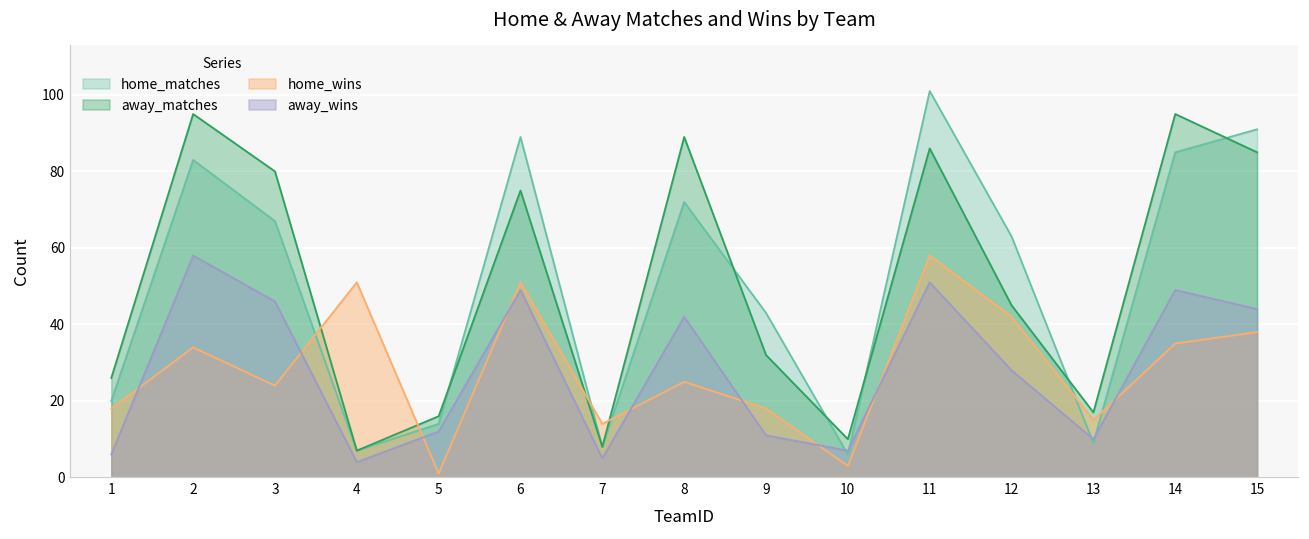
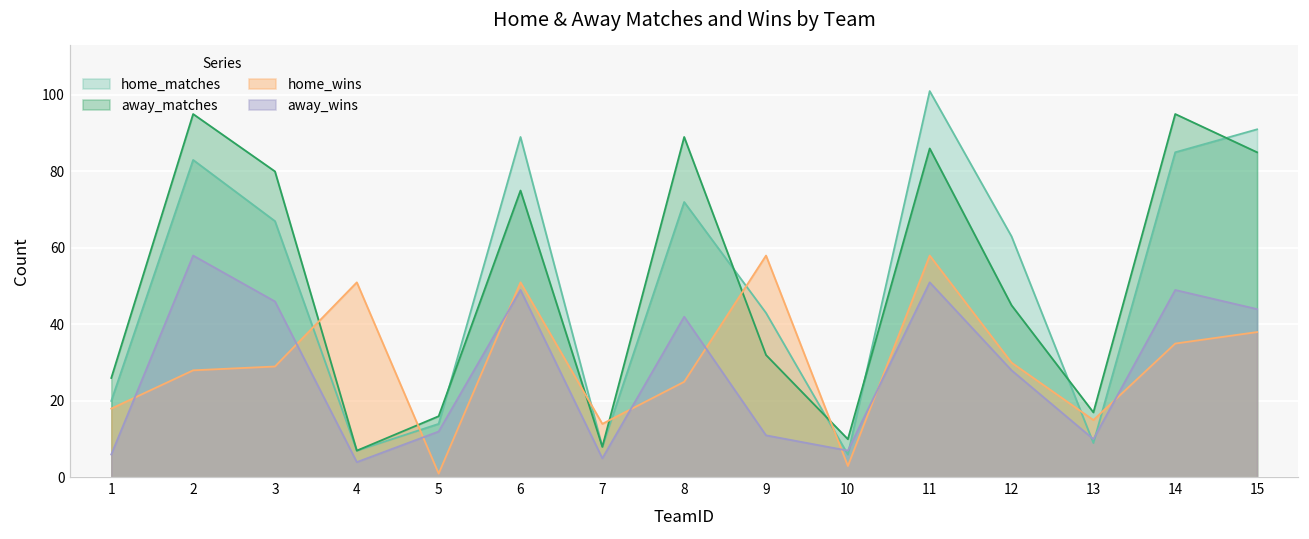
home_wins, 2: 34 -> 28
home_wins, 3: 24 -> 29
home_wins, 9: 18 -> 58
home_wins, 12: 42 -> 30
